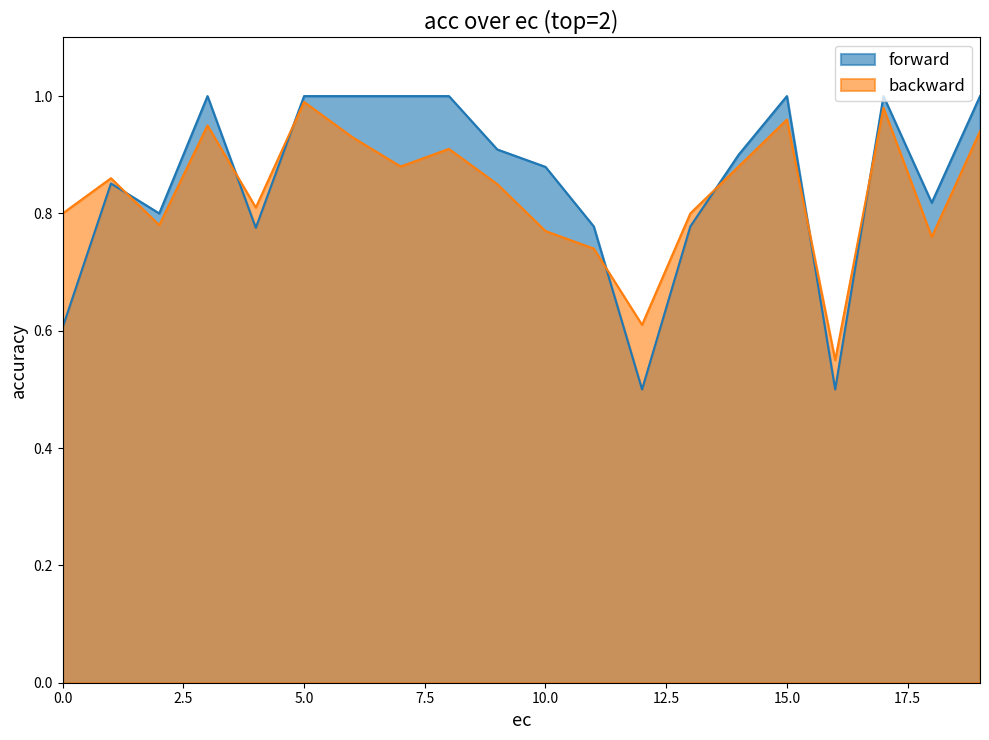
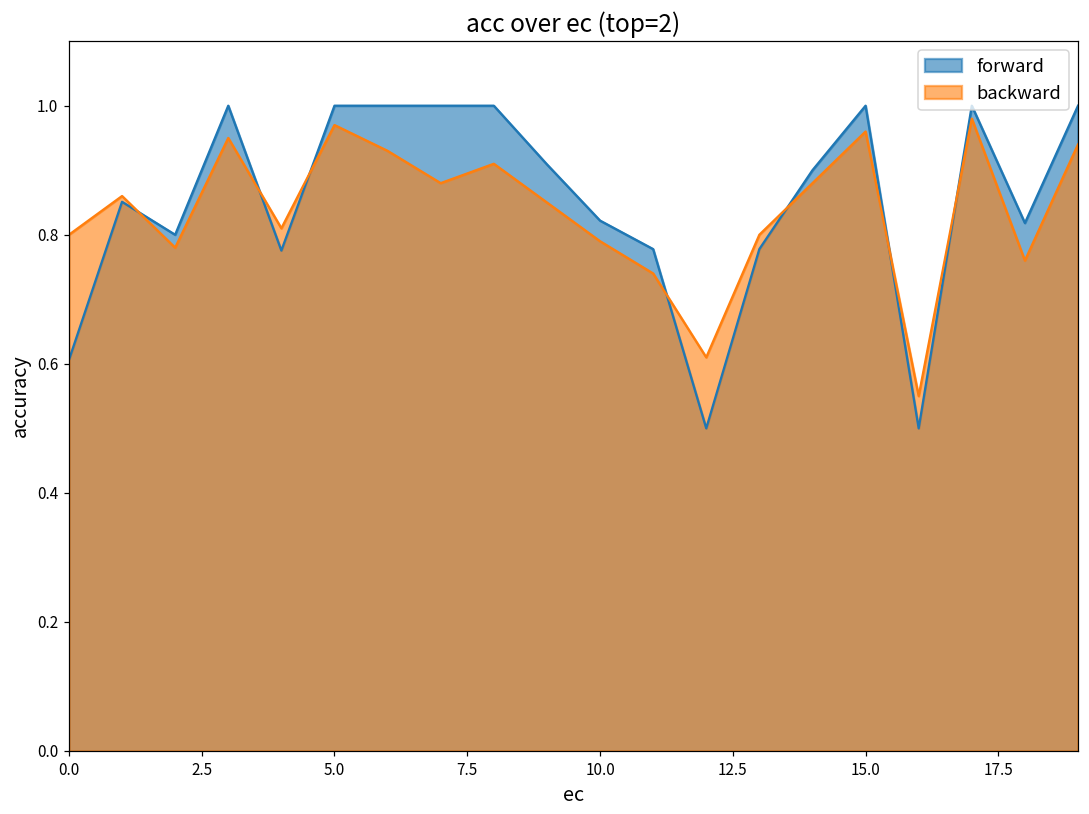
backward, 5.0: 0.99 -> 0.97
forward, 10.0: 0.88 -> 0.82
backward, 10.0: 0.77 -> 0.79
